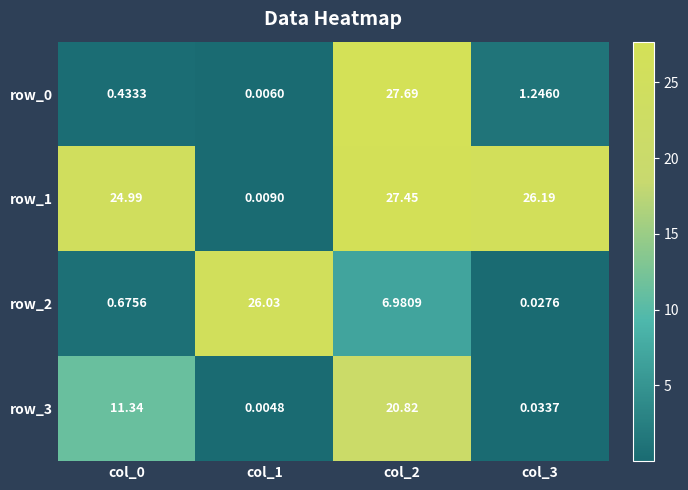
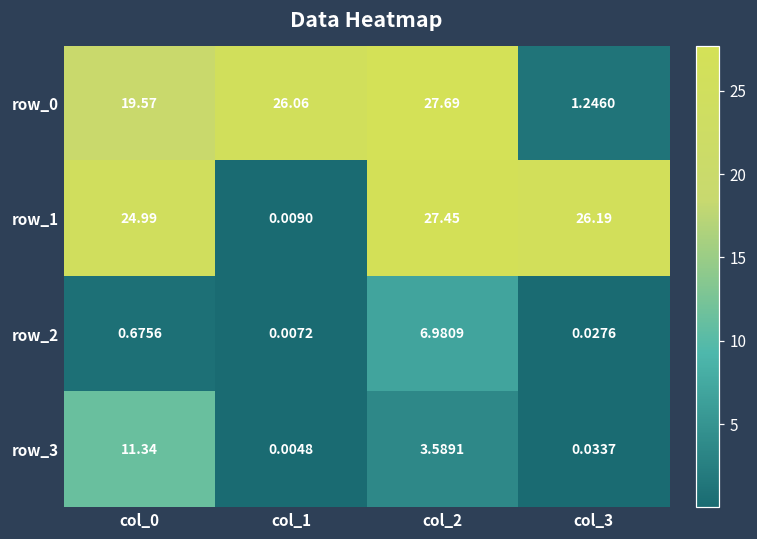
row_0, col_0: 0.4333 -> 19.57
row_0, col_1: 0.0060 -> 26.06
row_2, col_1: 26.03 -> 0.0072
row_3, col_2: 20.82 -> 3.5891
